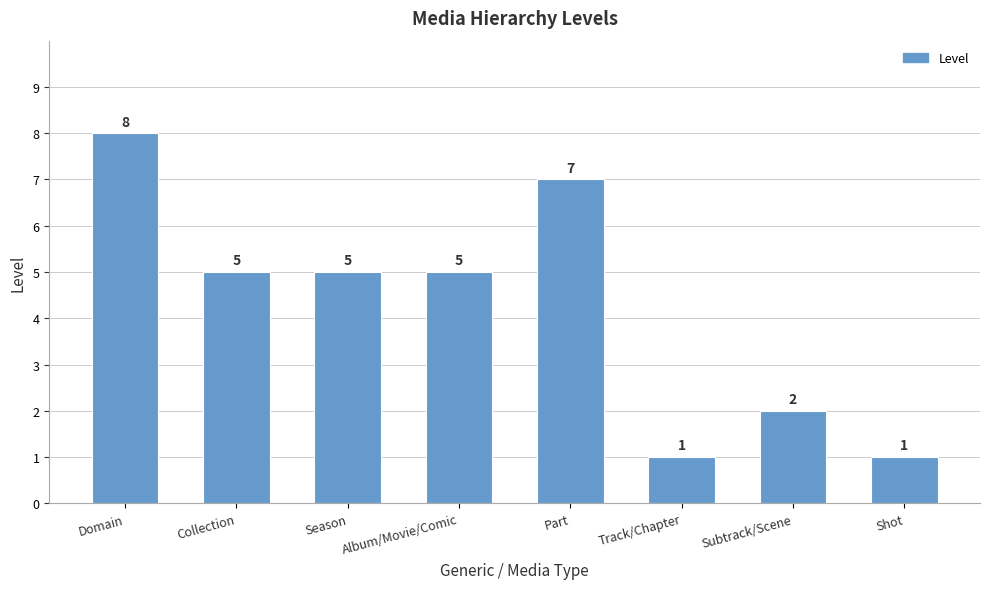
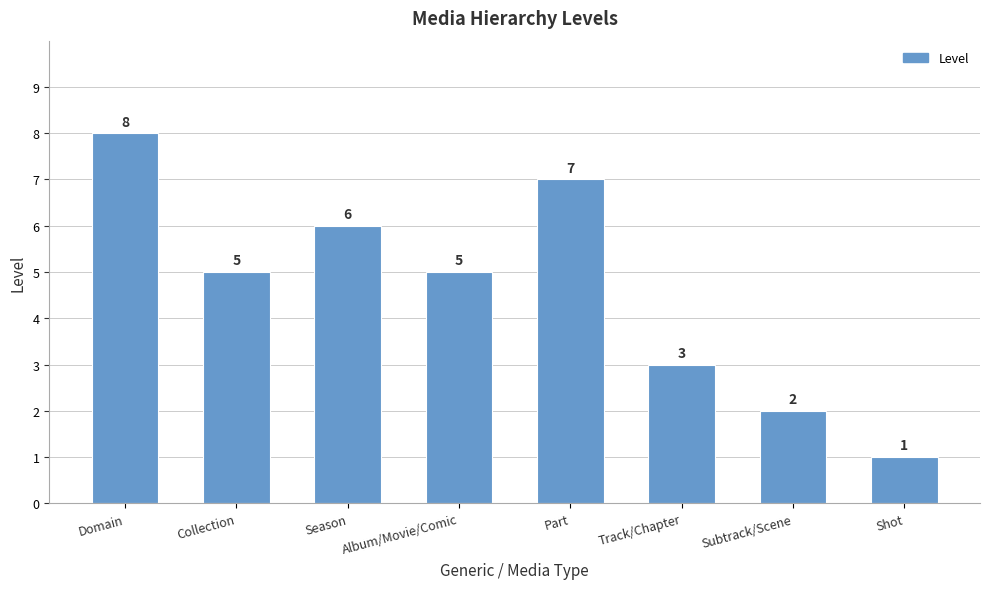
Season: 5 -> 6
Track/Chapter: 1 -> 3
